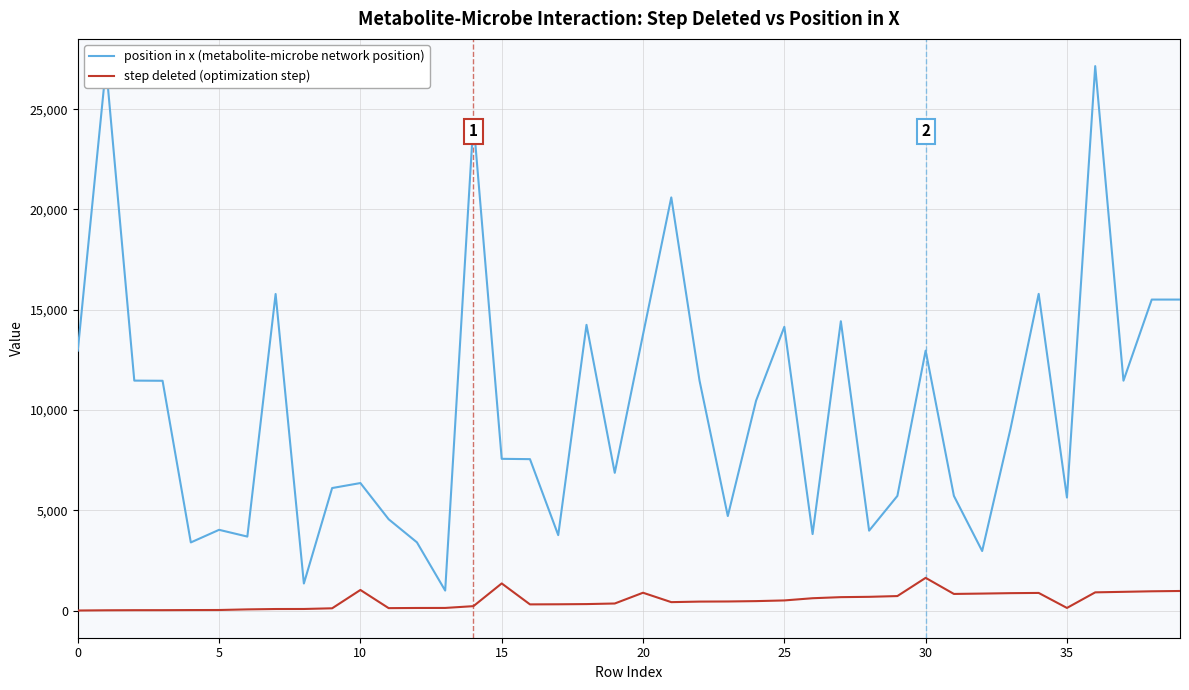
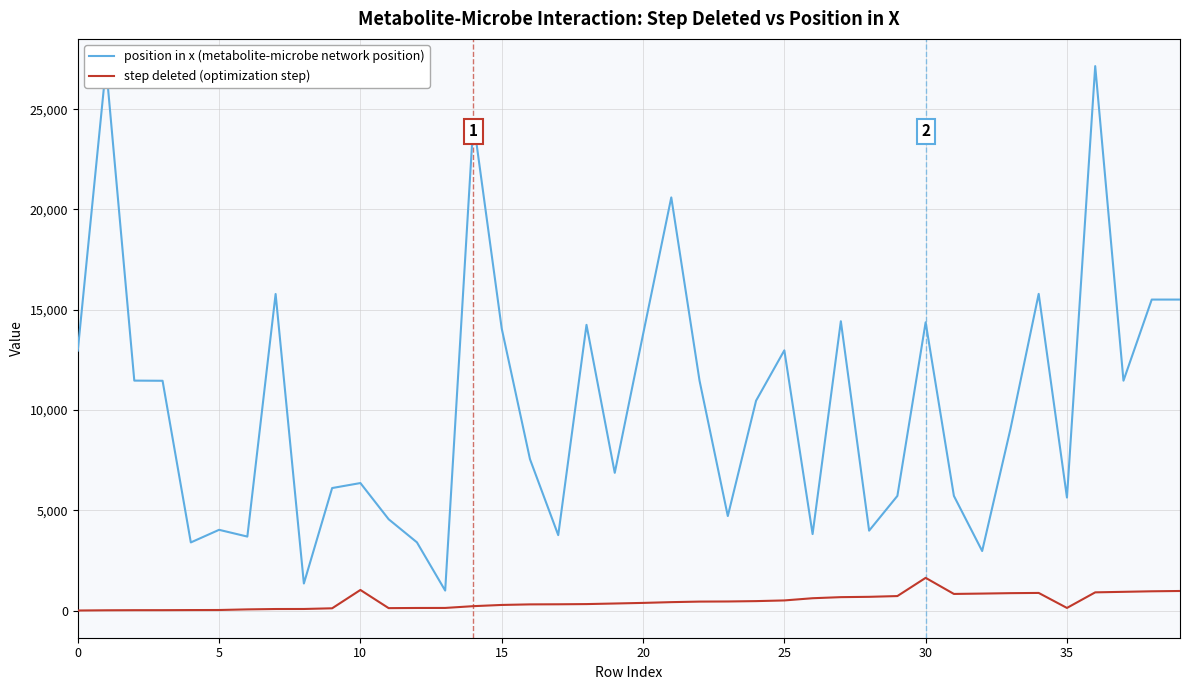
position in x (metabolite-microbe network position), 15: 7,600 -> 14,100
step deleted (optimization step), 15: 1,400 -> 300
step deleted (optimization step), 20: 900 -> 400
position in x (metabolite-microbe network position), 25: 14,100 -> 13,000
position in x (metabolite-microbe network position), 30: 13,000 -> 14,400
